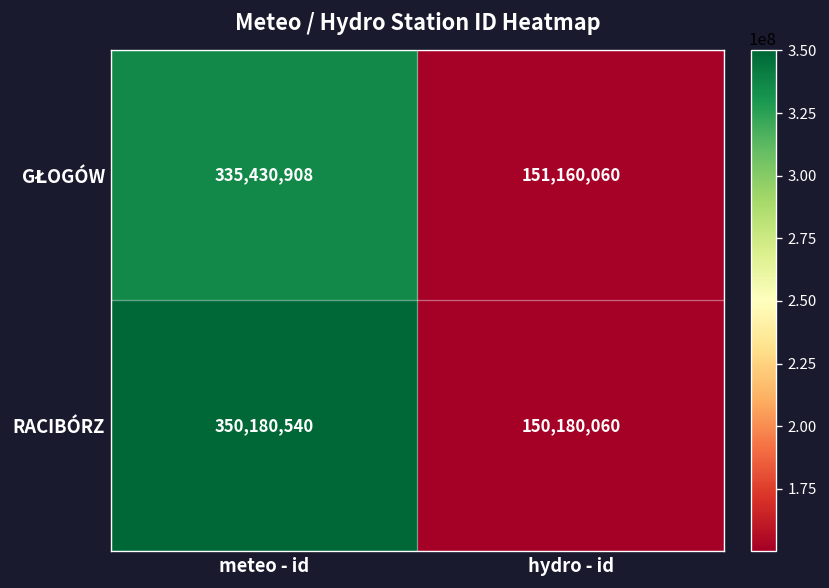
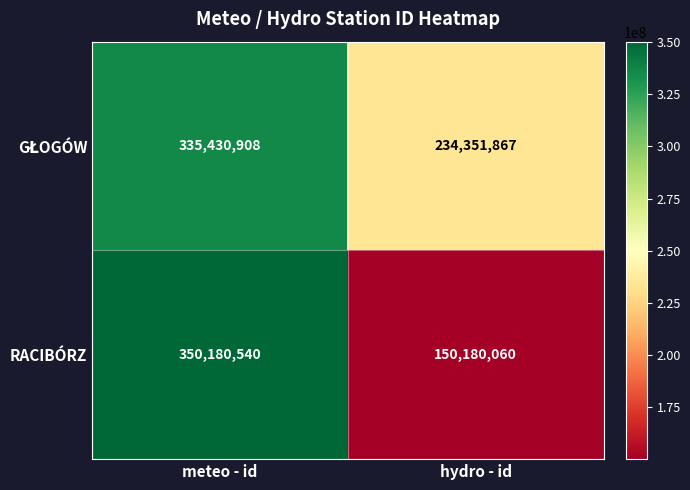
GŁOGÓW, hydro - id: 151,160,060 -> 234,351,867
